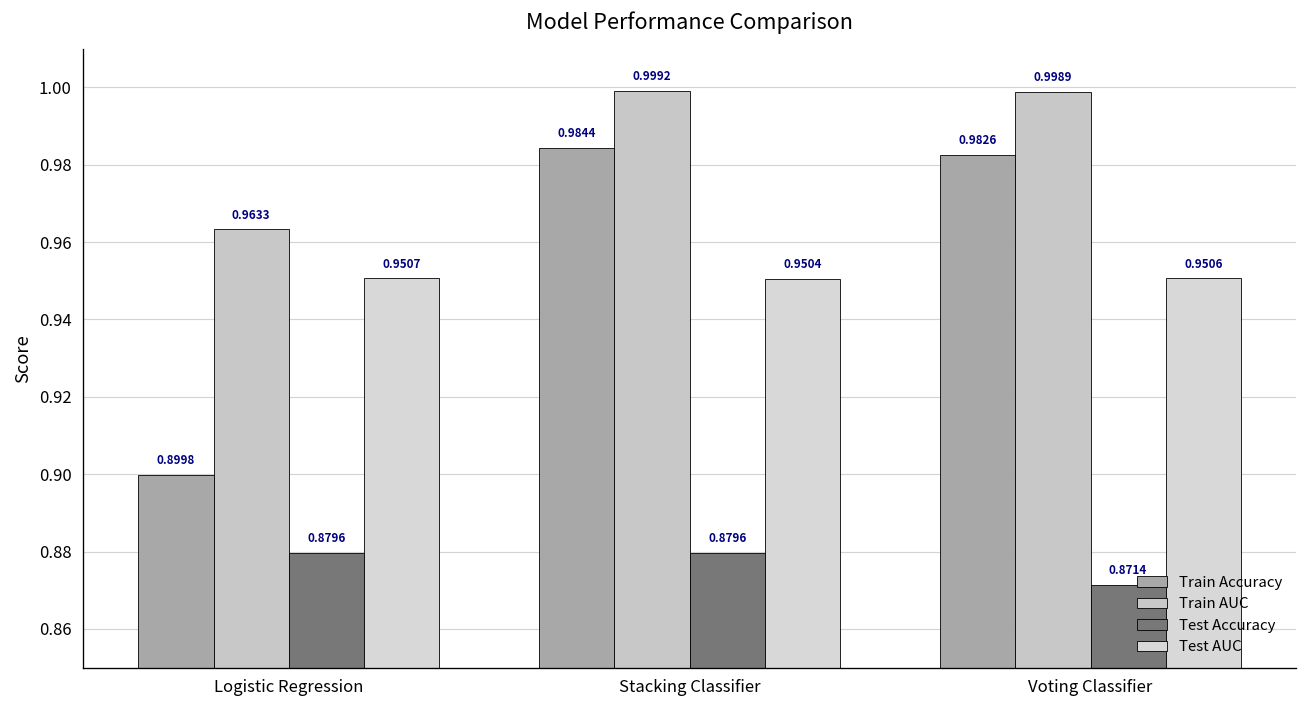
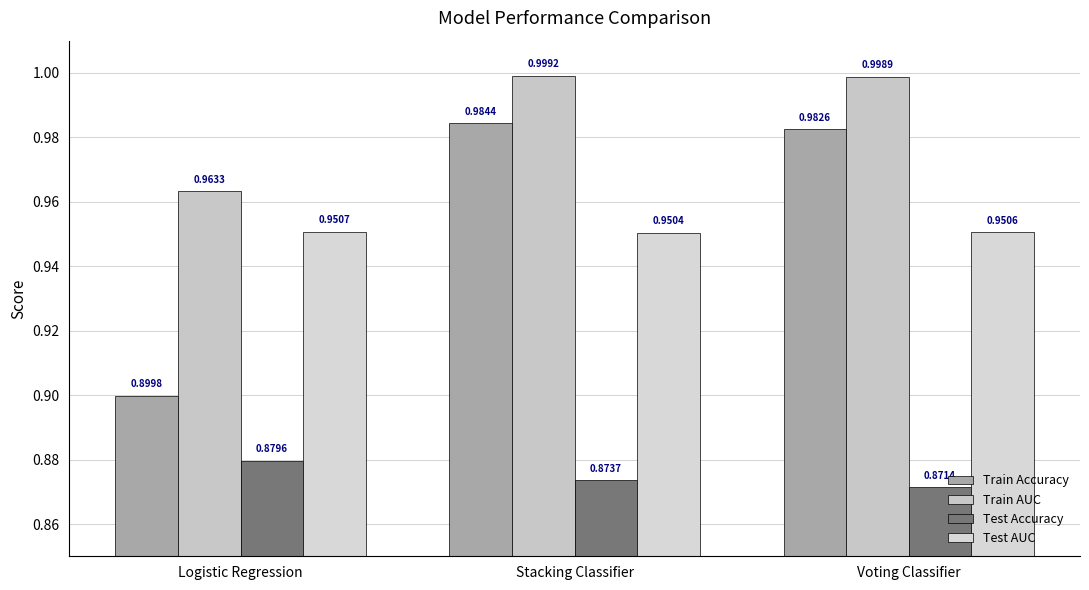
Test Accuracy, Stacking Classifier: 0.8796 -> 0.8737
